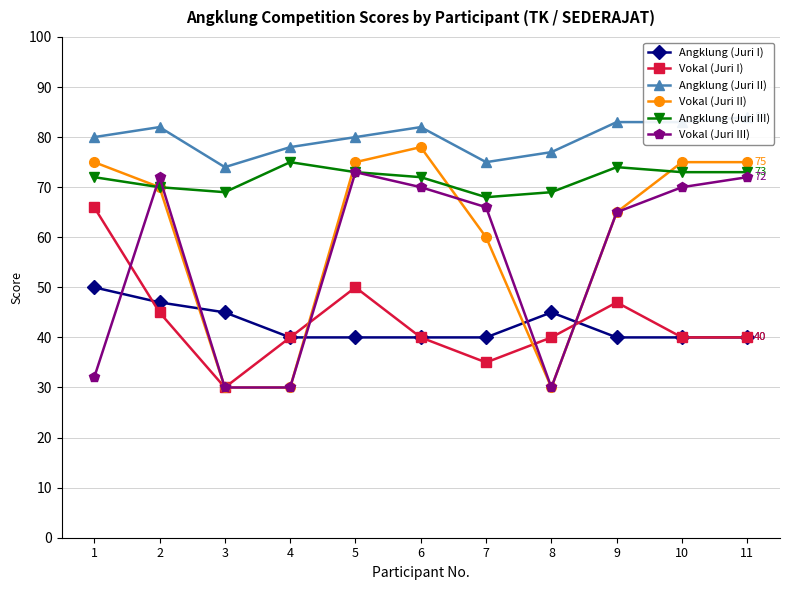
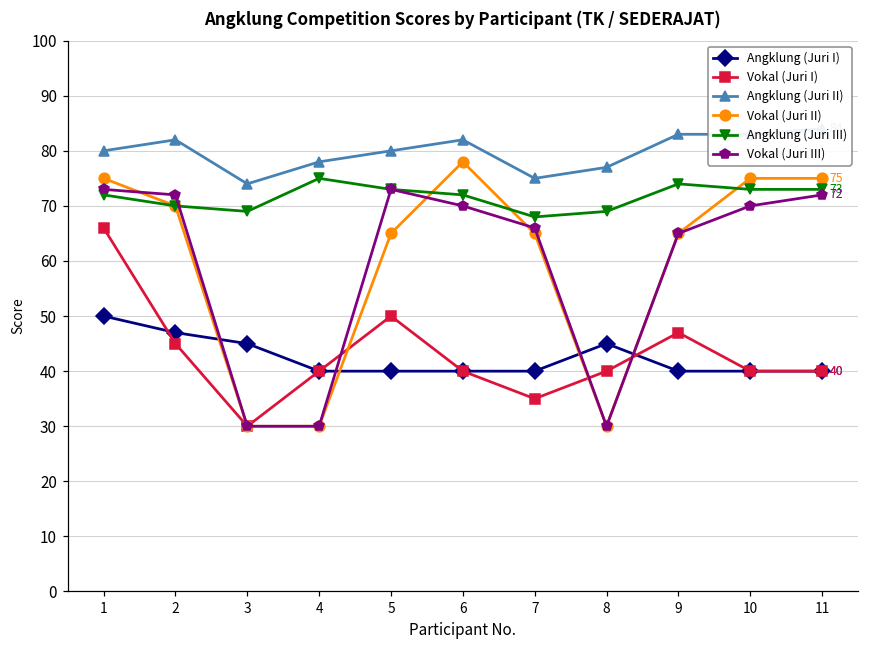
Vokal (Juri III), 1: 32 -> 73
Vokal (Juri II), 5: 75 -> 65
Vokal (Juri II), 7: 60 -> 65
